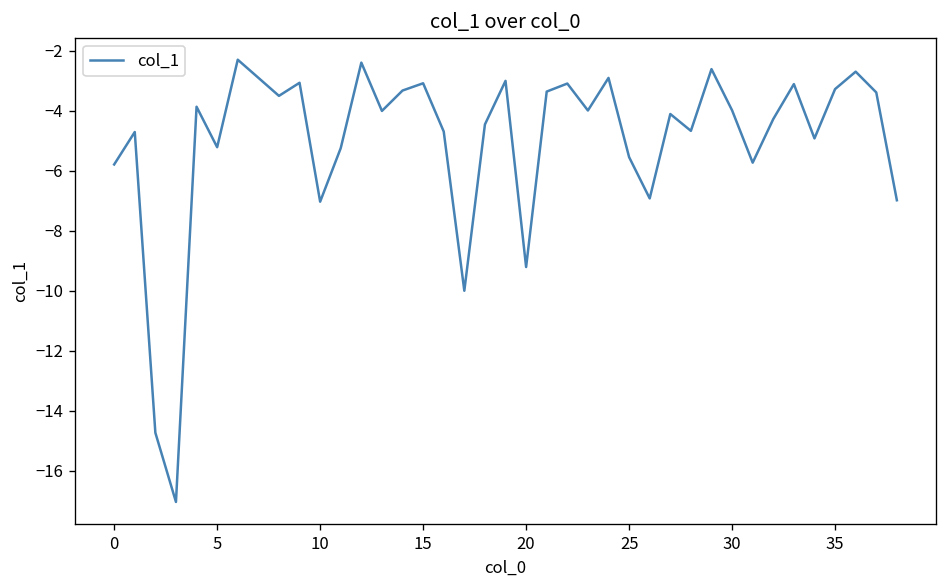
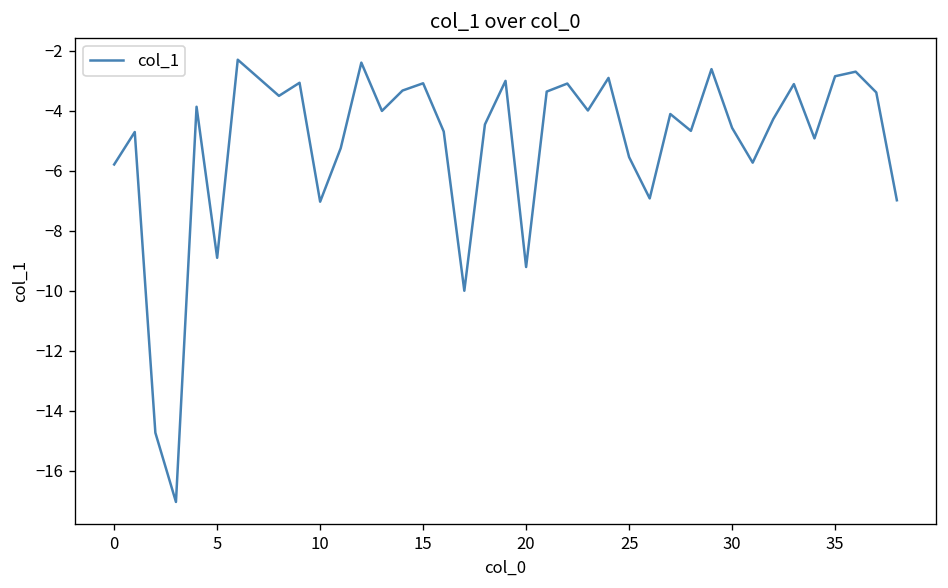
5: -5.2 -> -8.9
30: -4.0 -> -4.6
35: -3.3 -> -2.8
